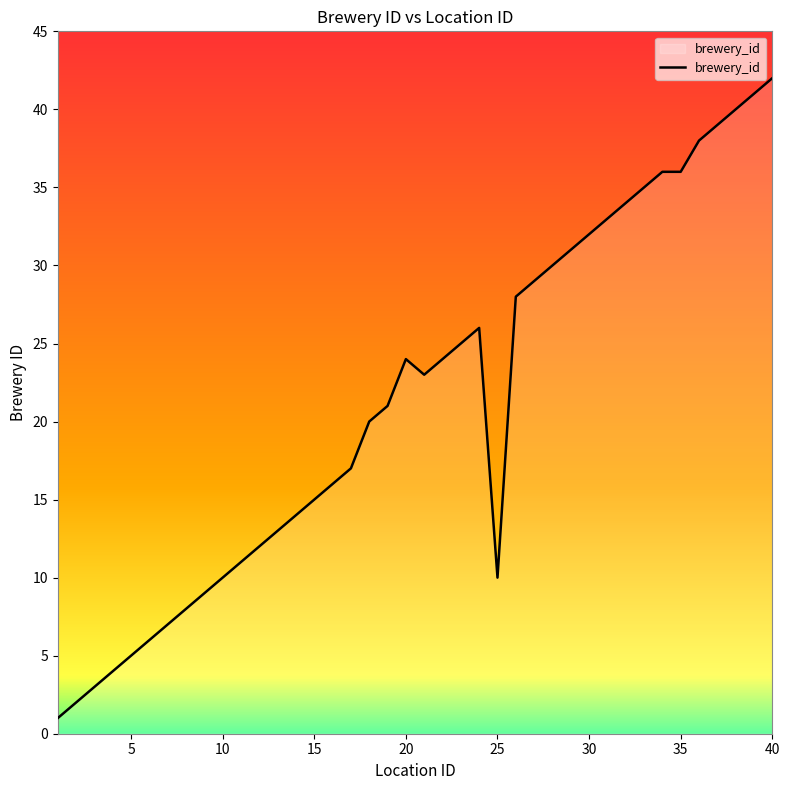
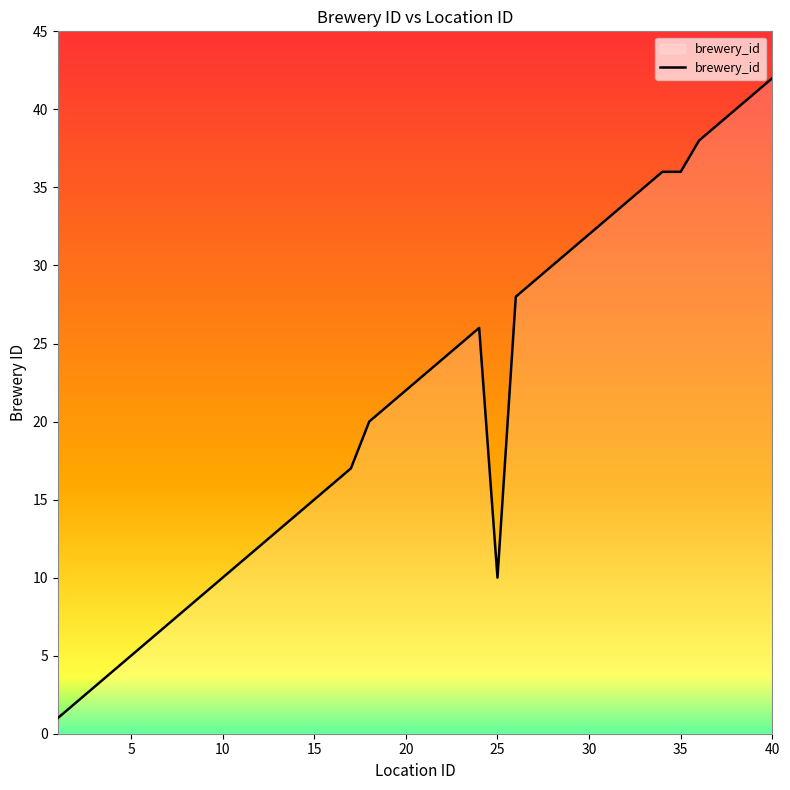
20: 24 -> 22
